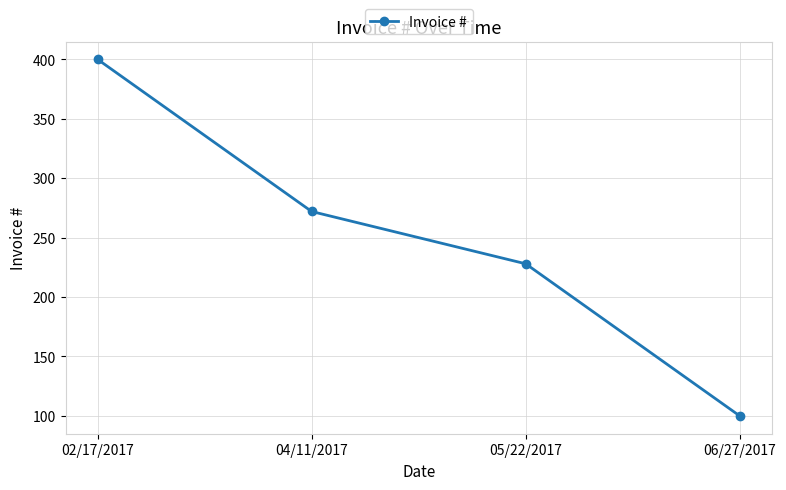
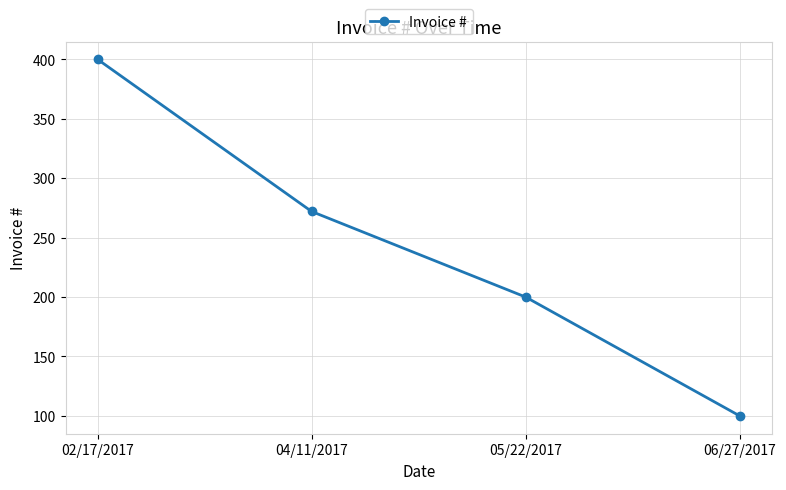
05/22/2017: 228 -> 200
